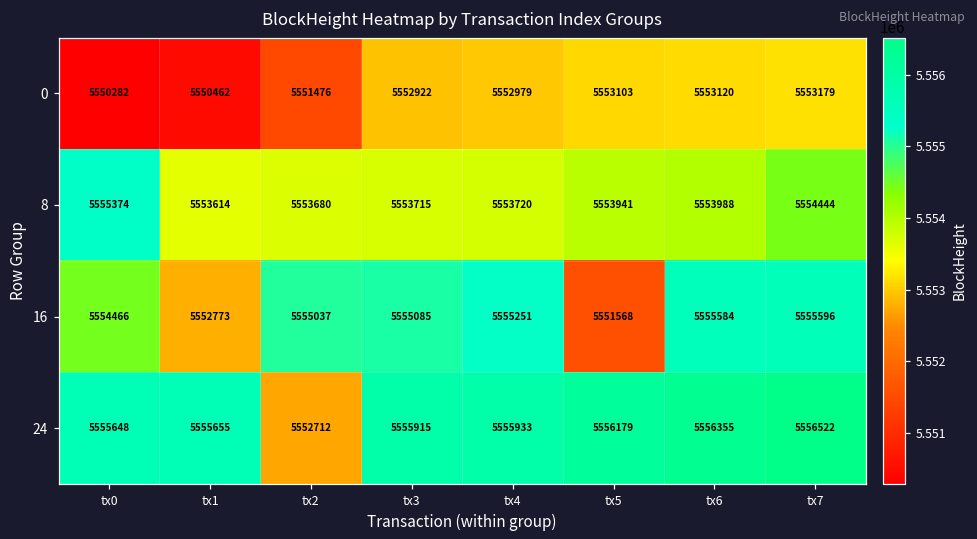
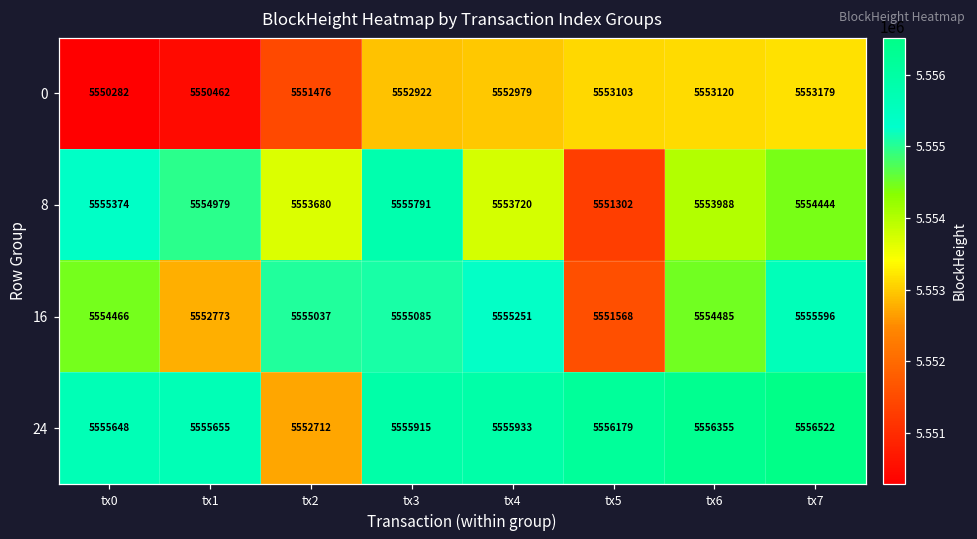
8, tx1: 5553614 -> 5554979
8, tx3: 5553715 -> 5555791
8, tx5: 5553941 -> 5551302
16, tx6: 5555584 -> 5554485
